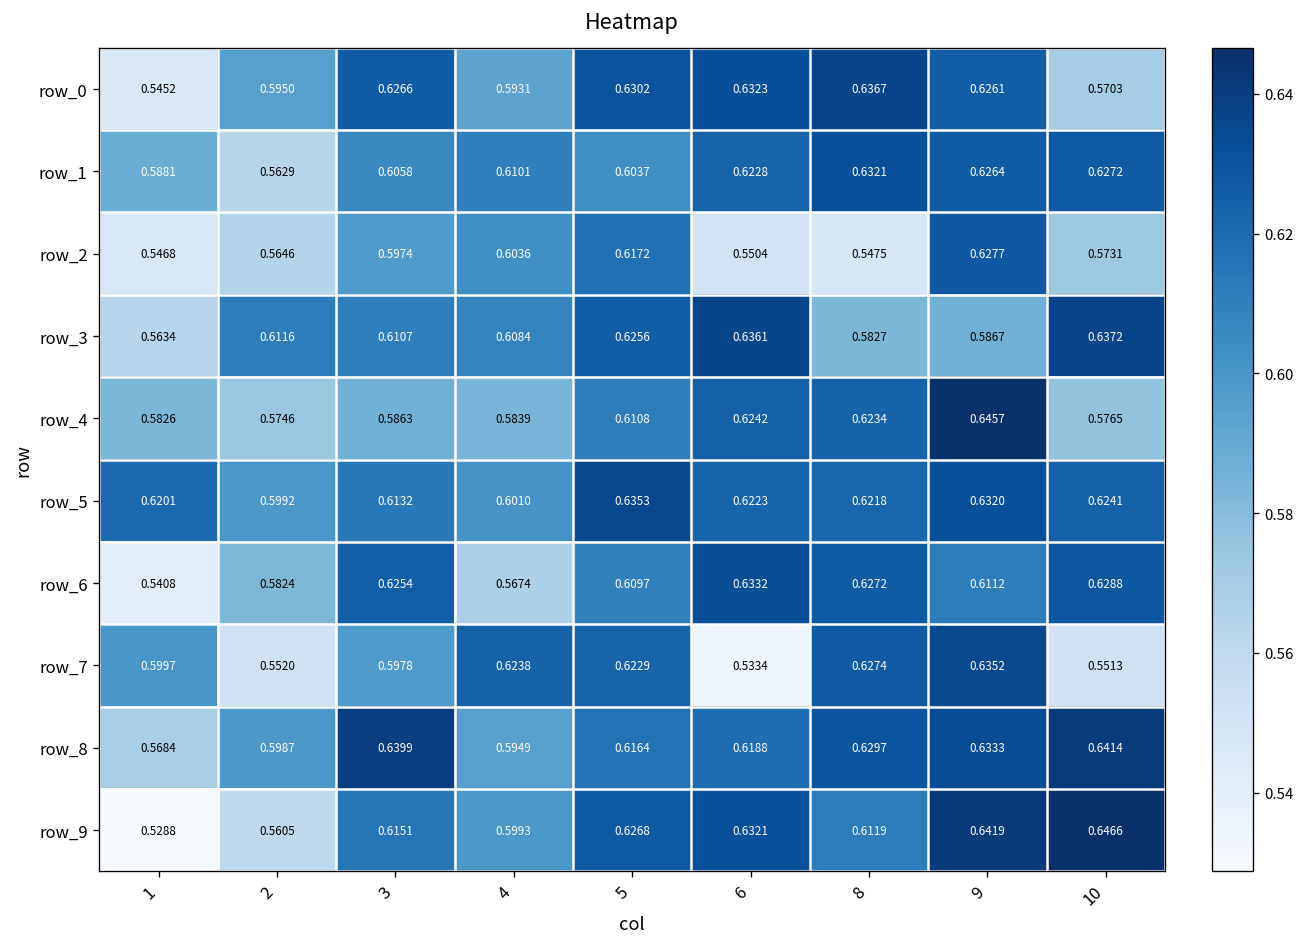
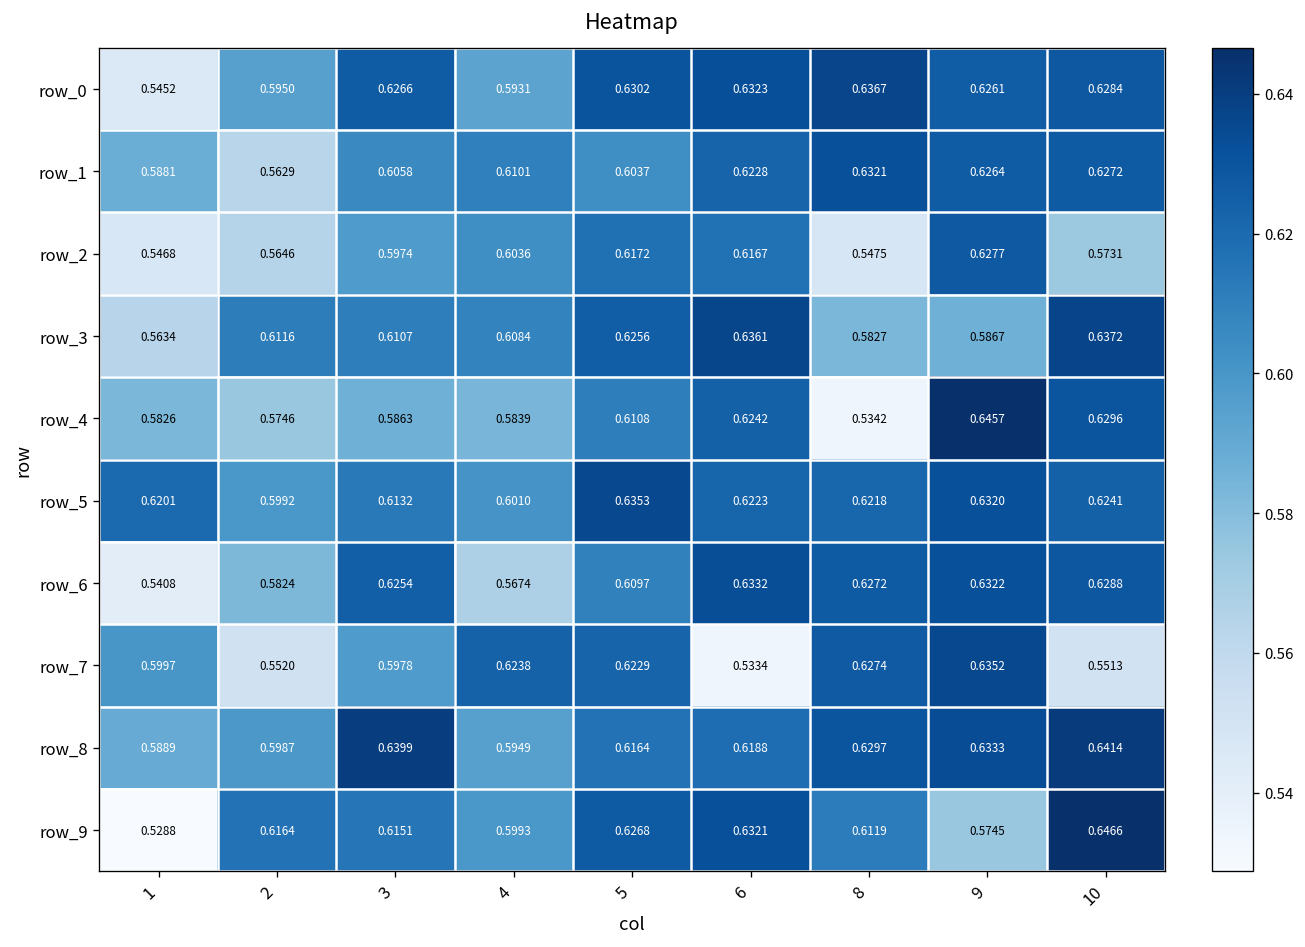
row_0, 10: 0.5703 -> 0.6284
row_2, 6: 0.5504 -> 0.6167
row_4, 8: 0.6234 -> 0.5342
row_4, 10: 0.5765 -> 0.6296
row_6, 9: 0.6112 -> 0.6322
row_8, 1: 0.5684 -> 0.5889
row_9, 2: 0.5605 -> 0.6164
row_9, 9: 0.6419 -> 0.5745
